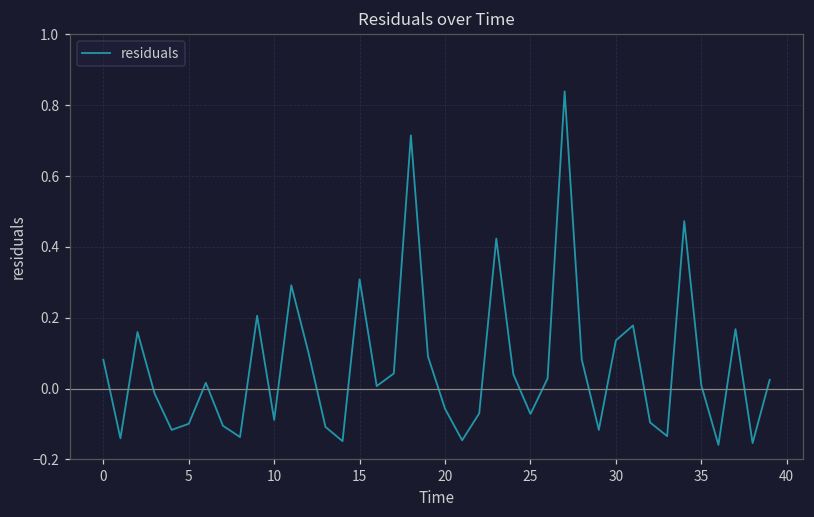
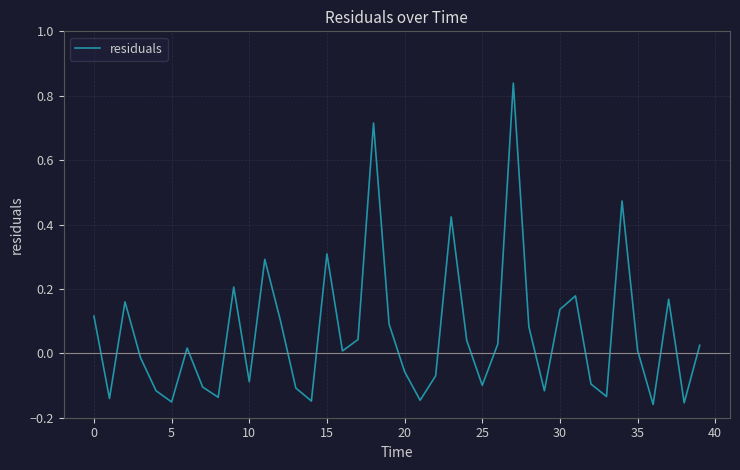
0: 0.08 -> 0.12
5: -0.10 -> -0.15
25: -0.07 -> -0.10
